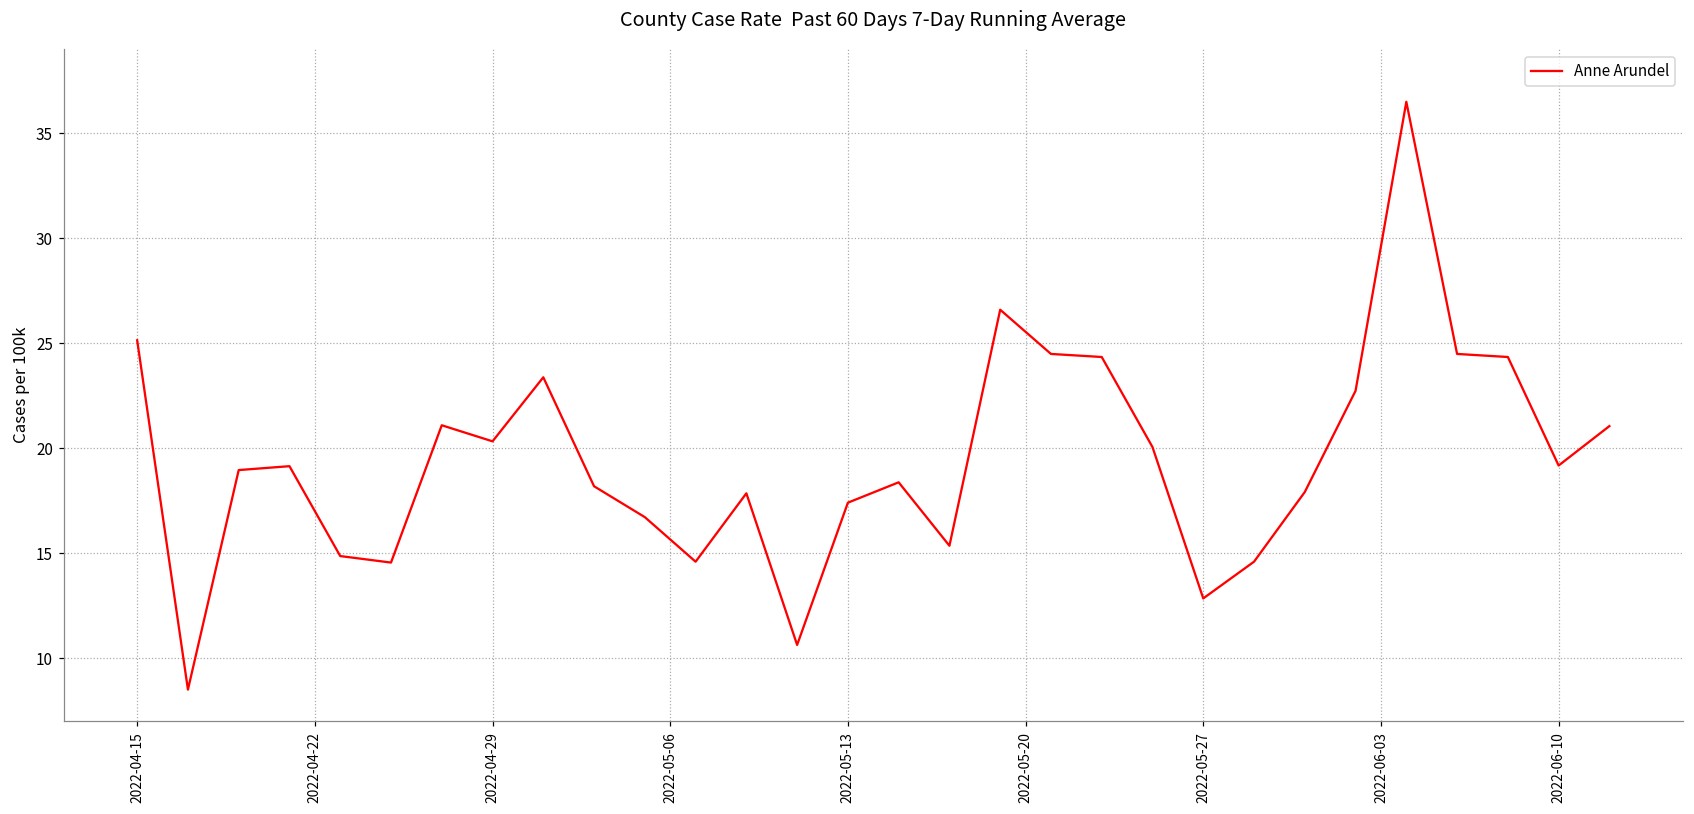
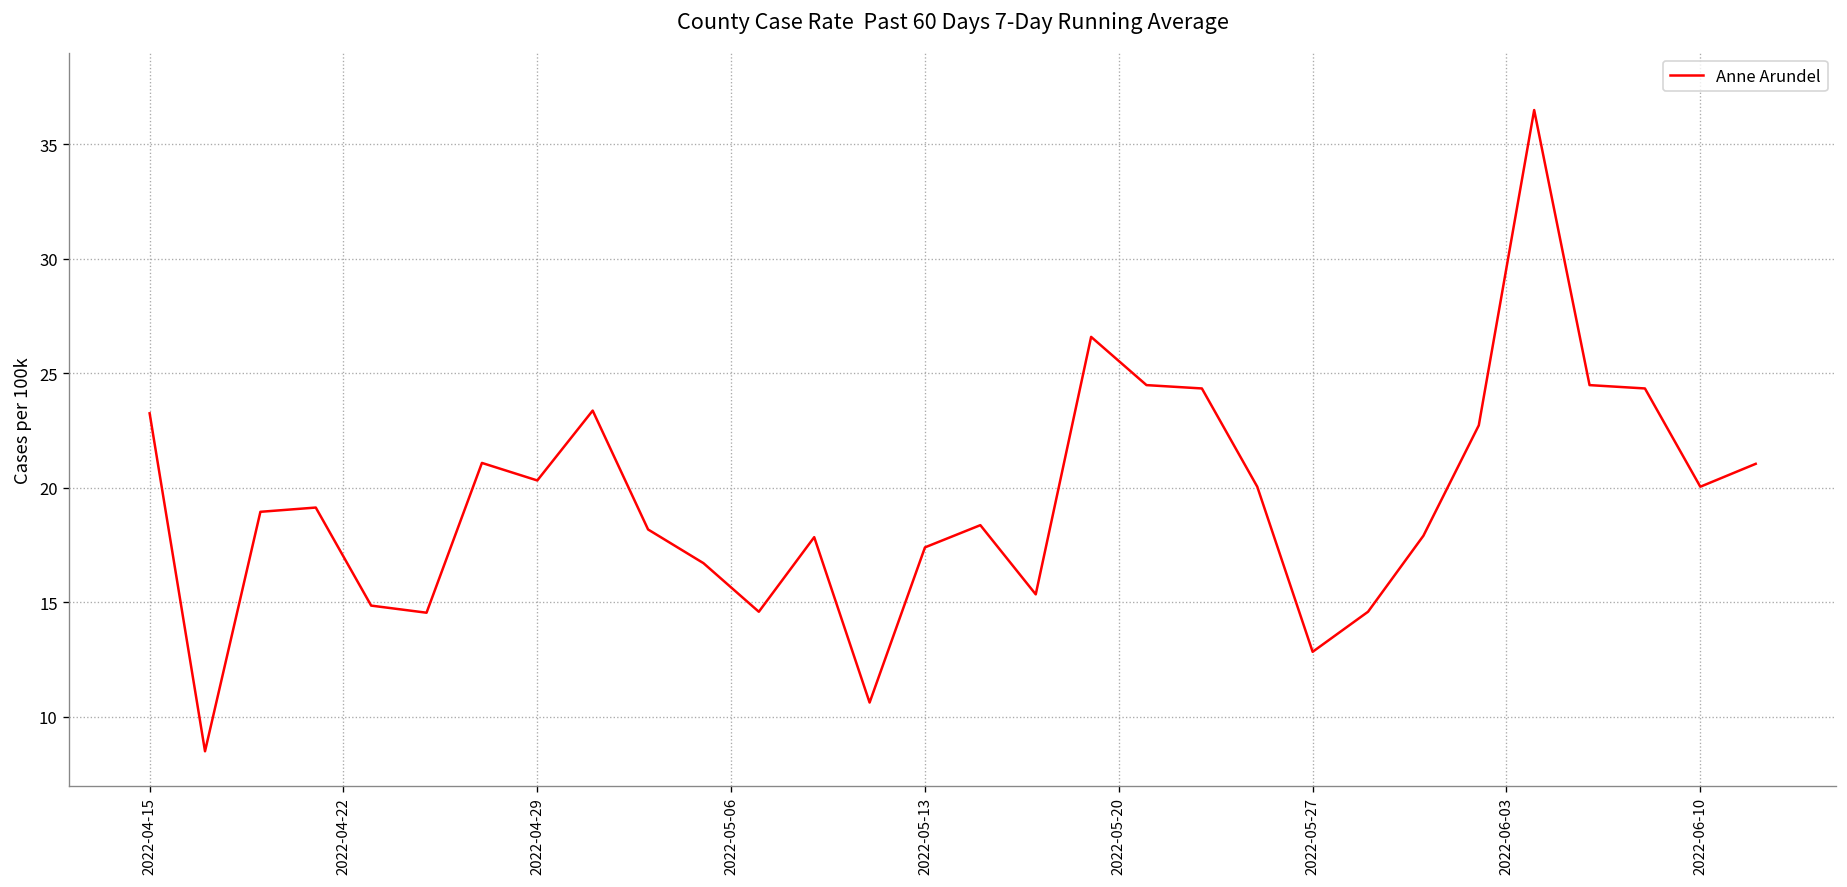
2022-04-15: 25.1 -> 23.3
2022-06-10: 19.2 -> 20.1
